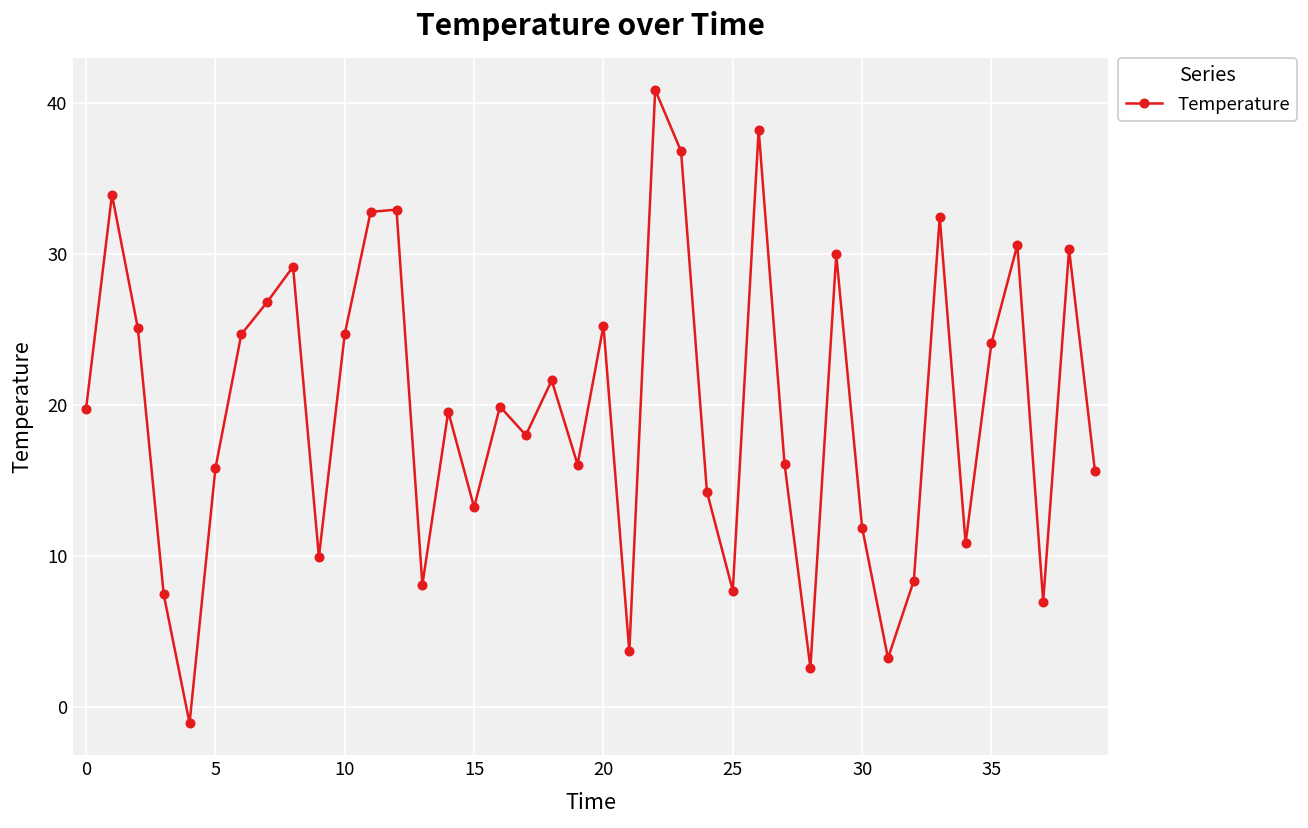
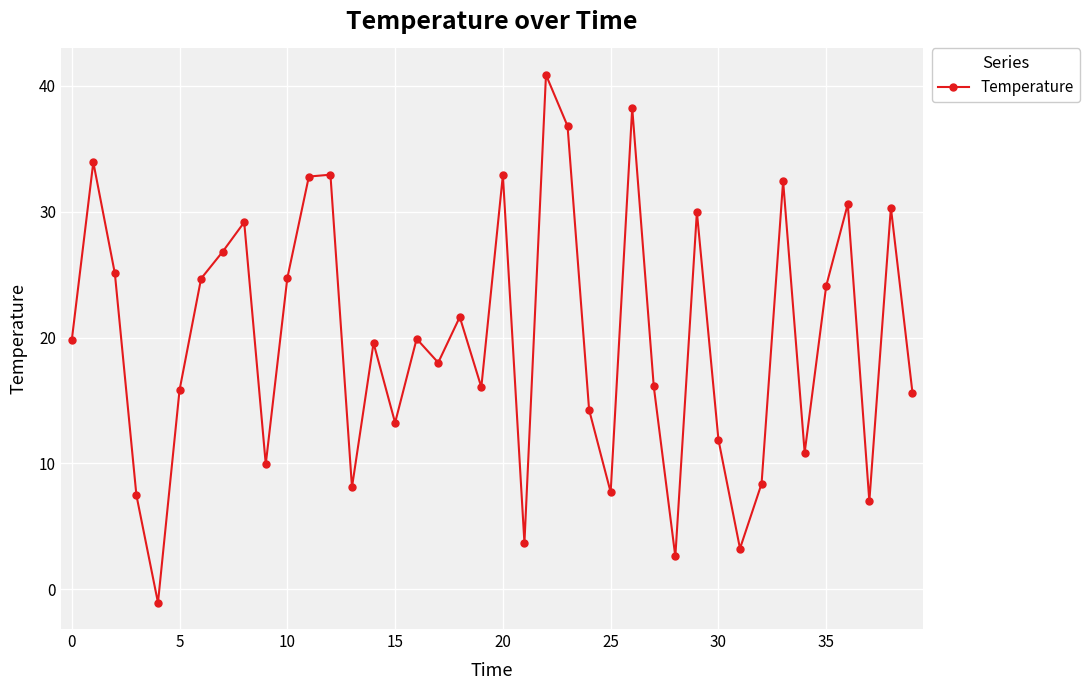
20: 25.3 -> 32.9
